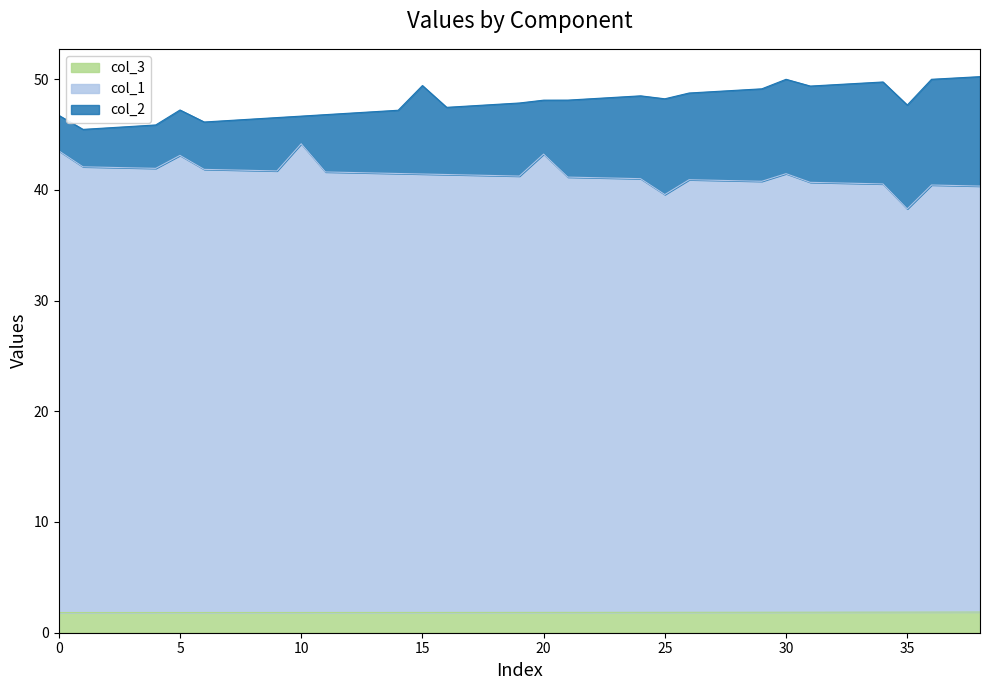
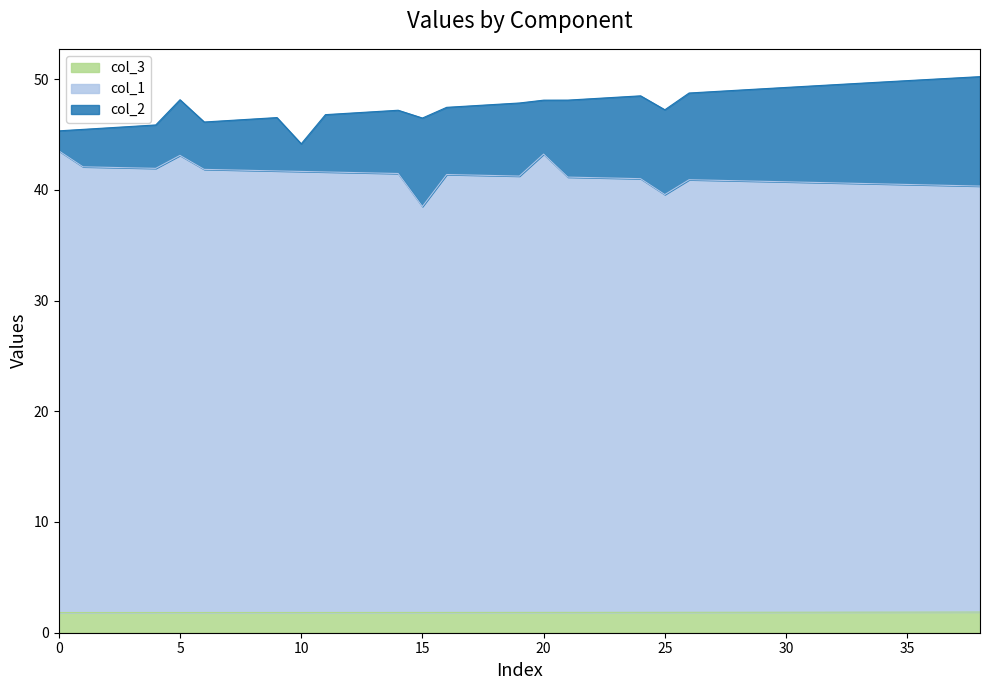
col_2, 0: 3.2 -> 1.8
col_2, 5: 4.1 -> 5.0
col_1, 10: 42.3 -> 39.8
col_1, 15: 39.6 -> 36.7
col_2, 25: 8.6 -> 7.7
col_1, 30: 39.6 -> 38.9
col_1, 35: 36.4 -> 38.6
